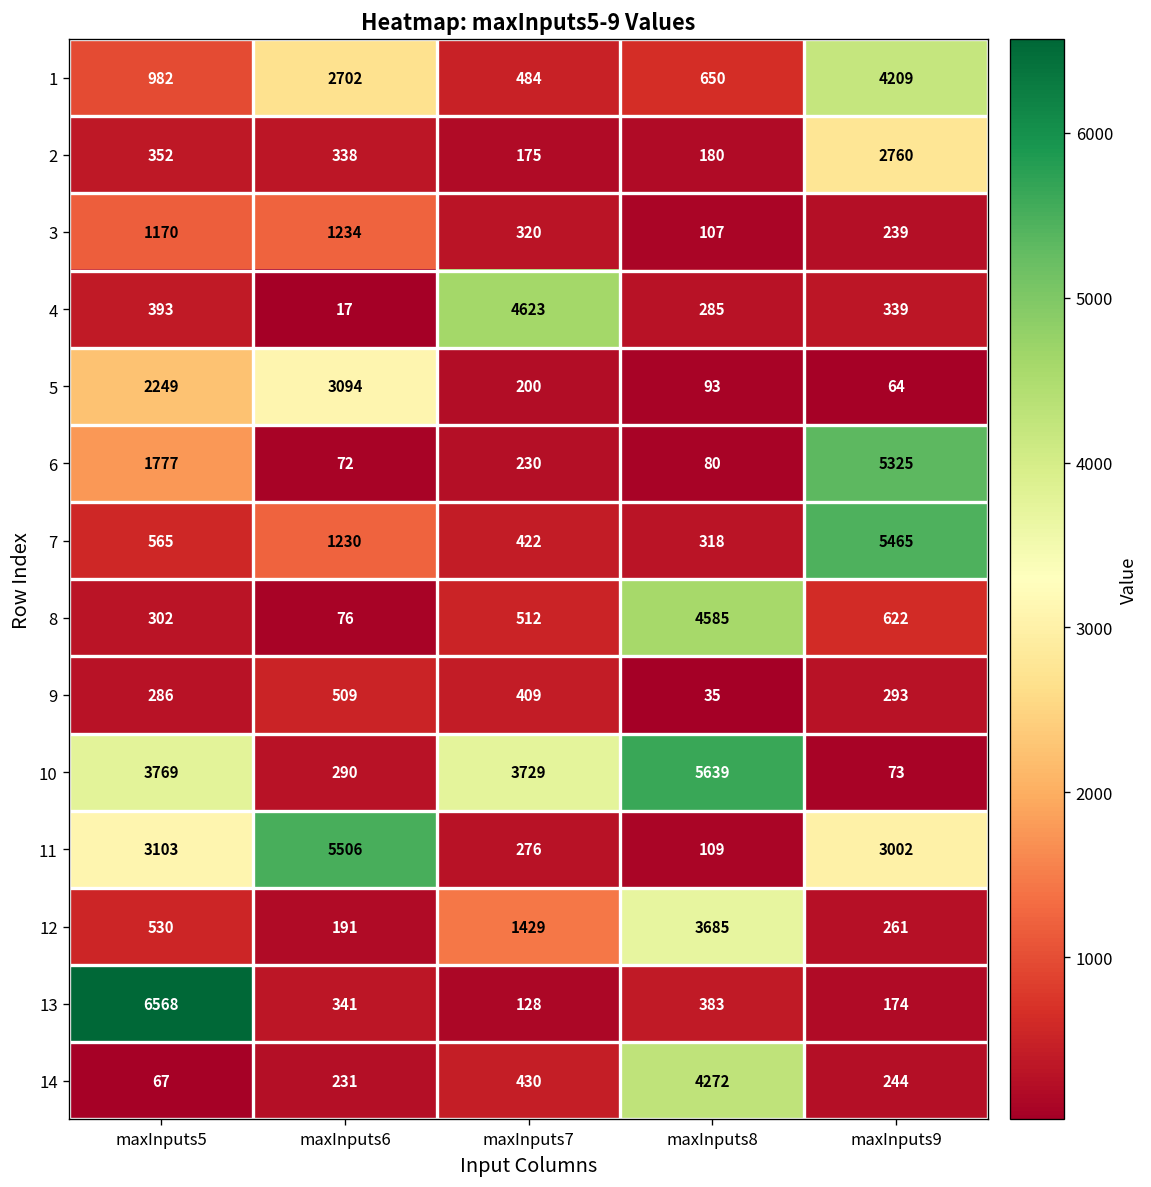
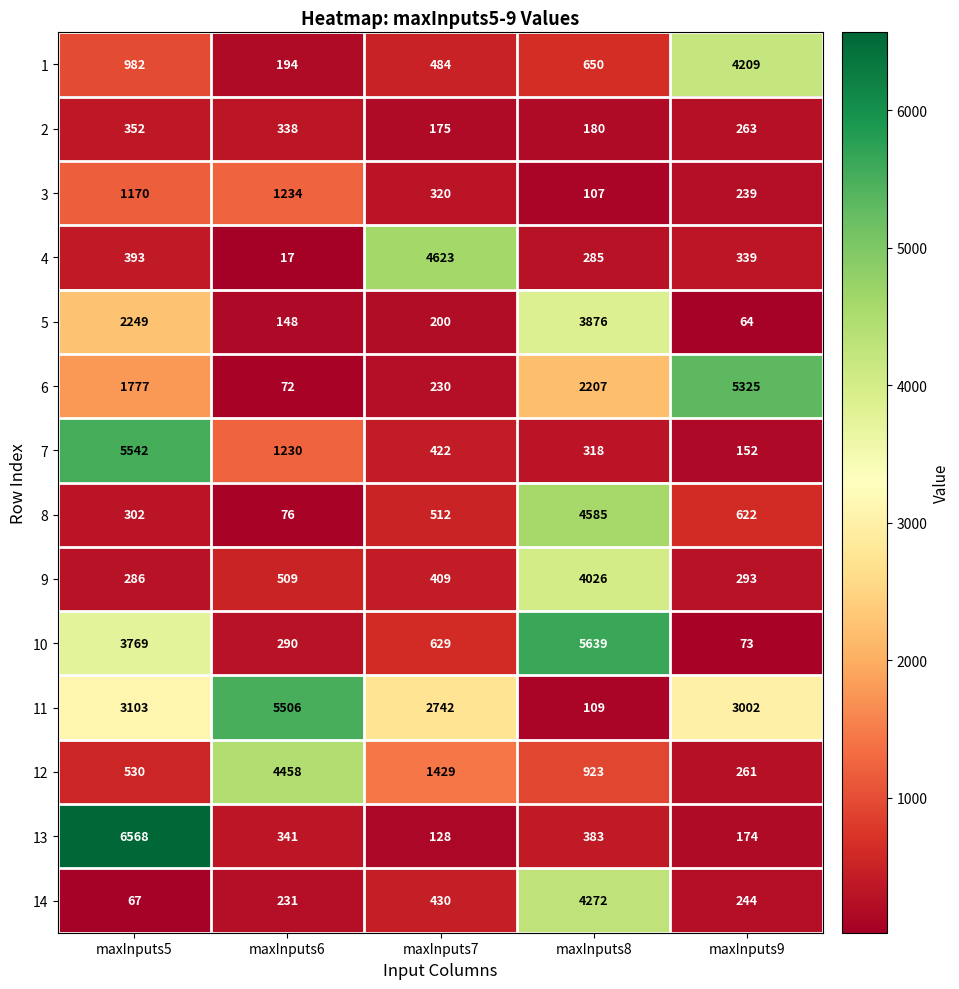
1, maxInputs6: 2702 -> 194
2, maxInputs9: 2760 -> 263
5, maxInputs6: 3094 -> 148
5, maxInputs8: 93 -> 3876
6, maxInputs8: 80 -> 2207
7, maxInputs5: 565 -> 5542
7, maxInputs9: 5465 -> 152
9, maxInputs8: 35 -> 4026
10, maxInputs7: 3729 -> 629
11, maxInputs7: 276 -> 2742
12, maxInputs6: 191 -> 4458
12, maxInputs8: 3685 -> 923
